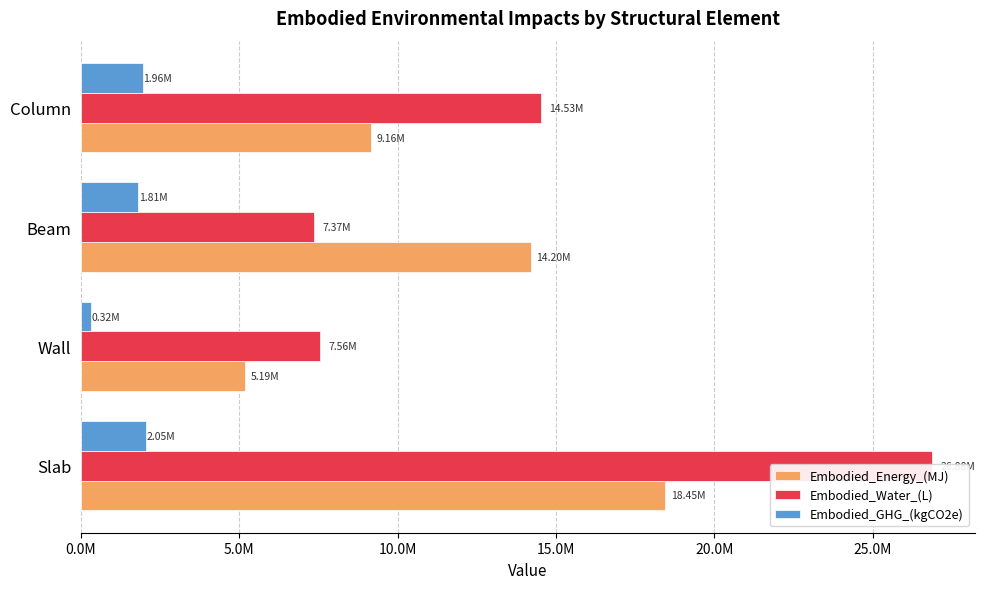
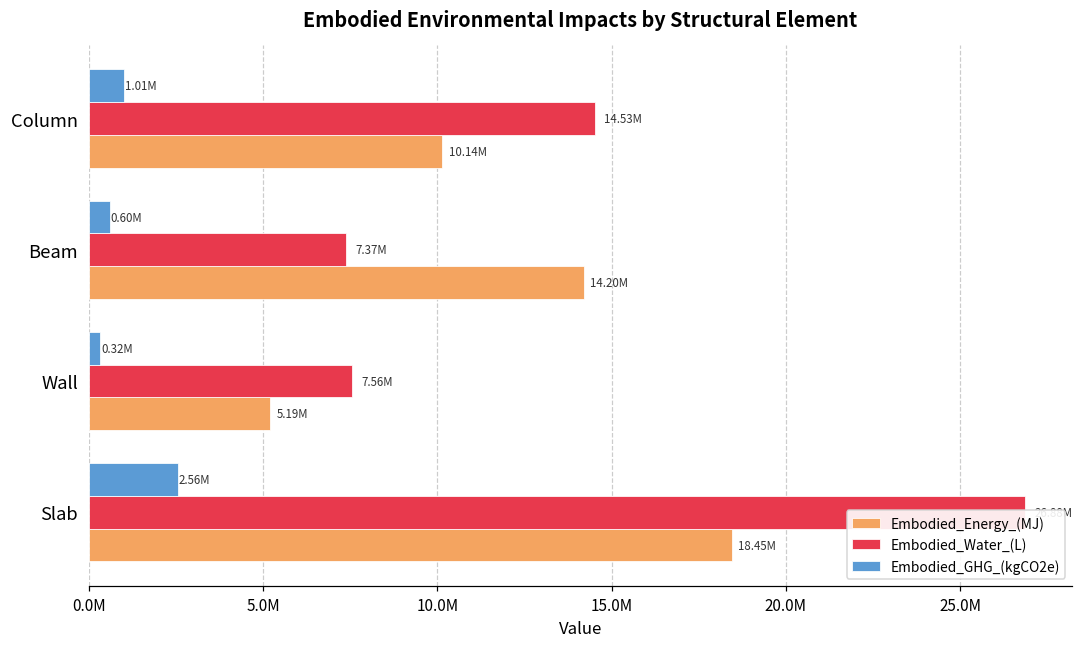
Embodied_GHG_(kgCO2e), Column: 1.96M -> 1.01M
Embodied_Energy_(MJ), Column: 9.16M -> 10.14M
Embodied_GHG_(kgCO2e), Beam: 1.81M -> 0.60M
Embodied_GHG_(kgCO2e), Slab: 2.05M -> 2.56M
